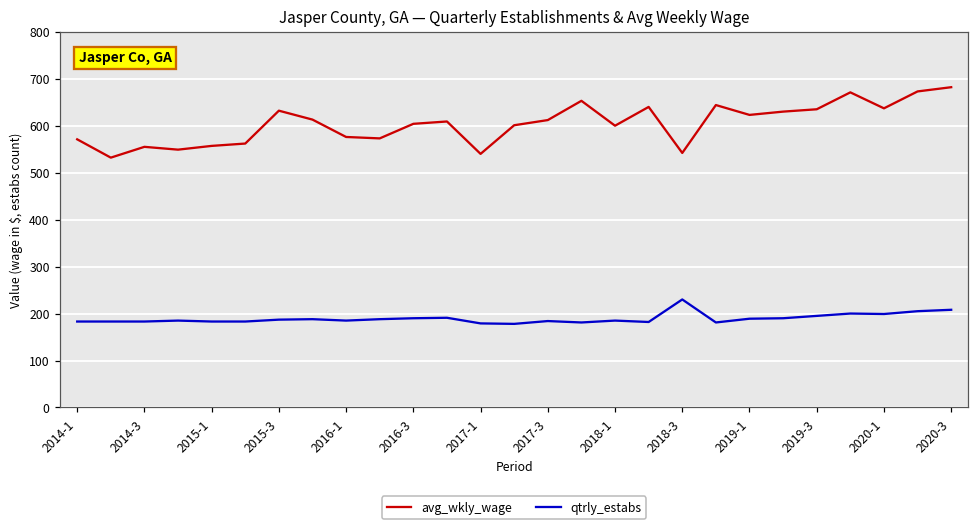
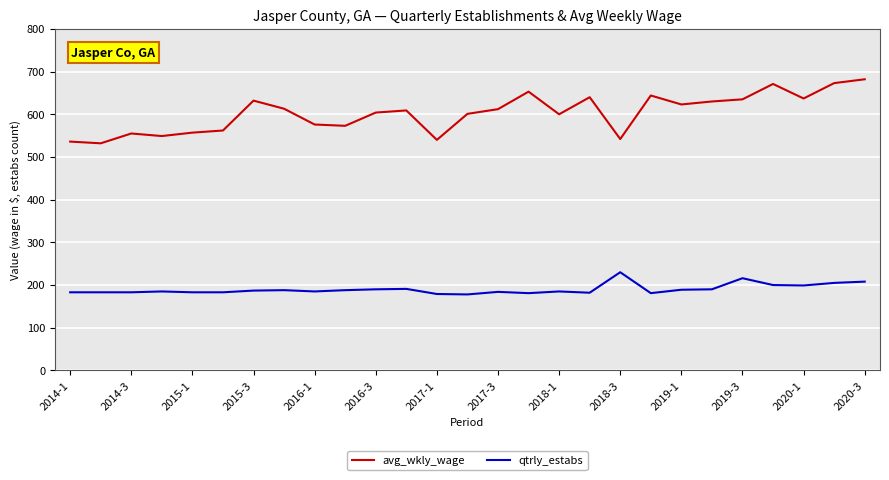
avg_wkly_wage, 2014-1: 570 -> 540
qtrly_estabs, 2019-3: 200 -> 220
